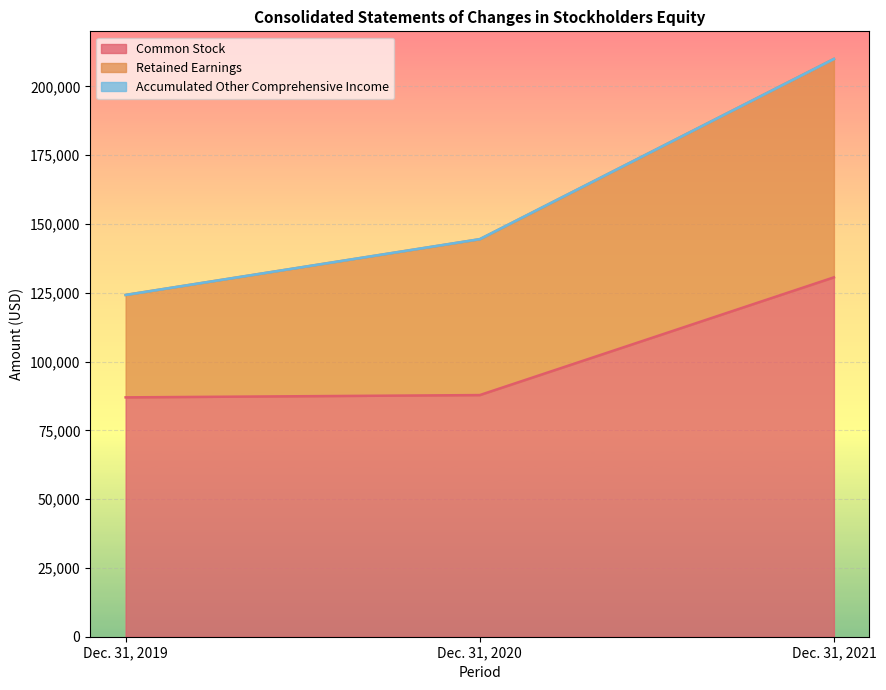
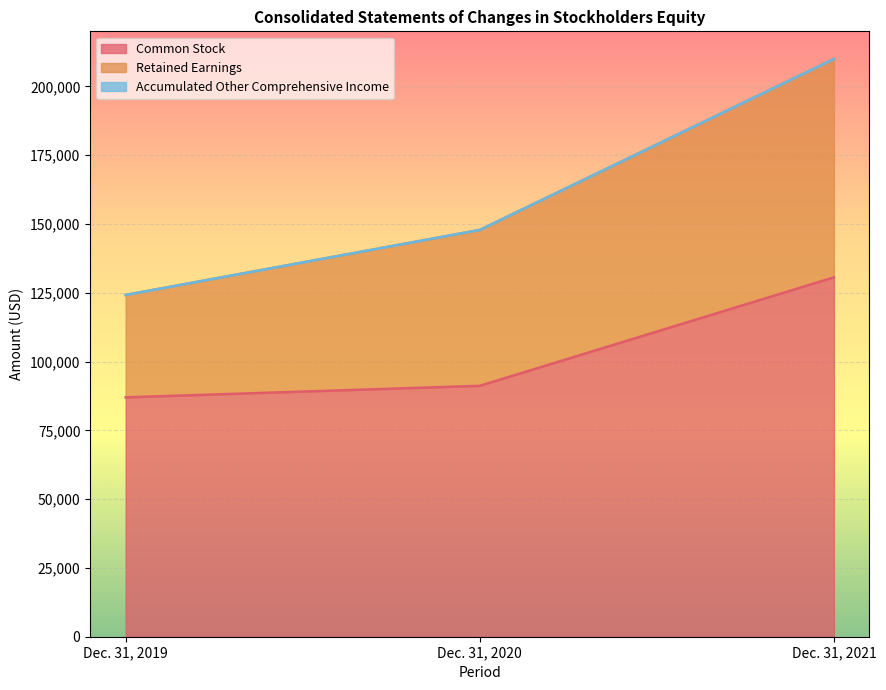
Common Stock, Dec. 31, 2020: 88,000 -> 91,000
